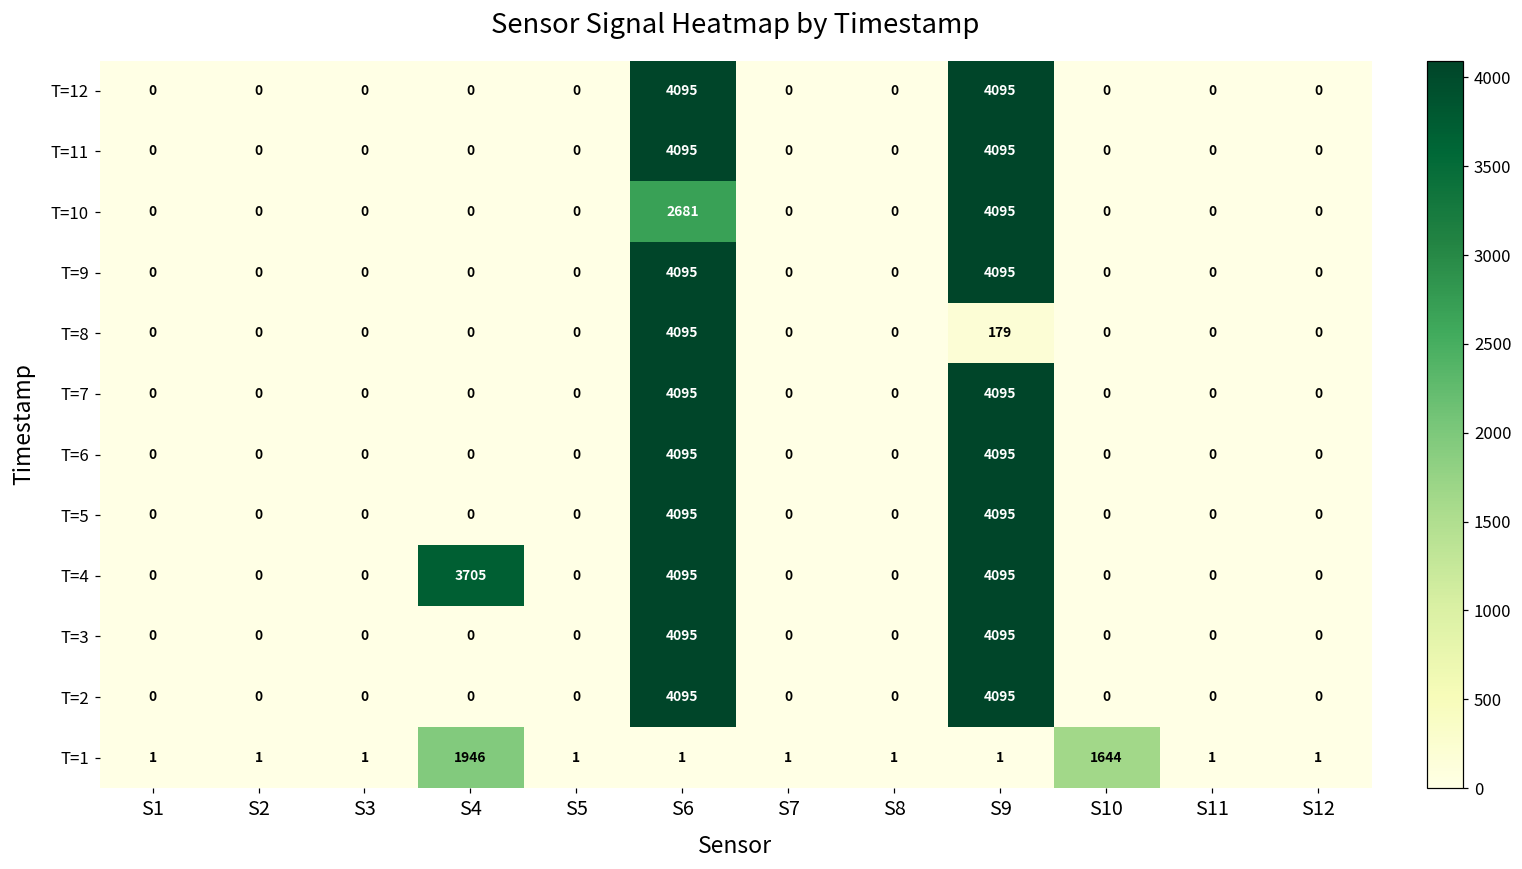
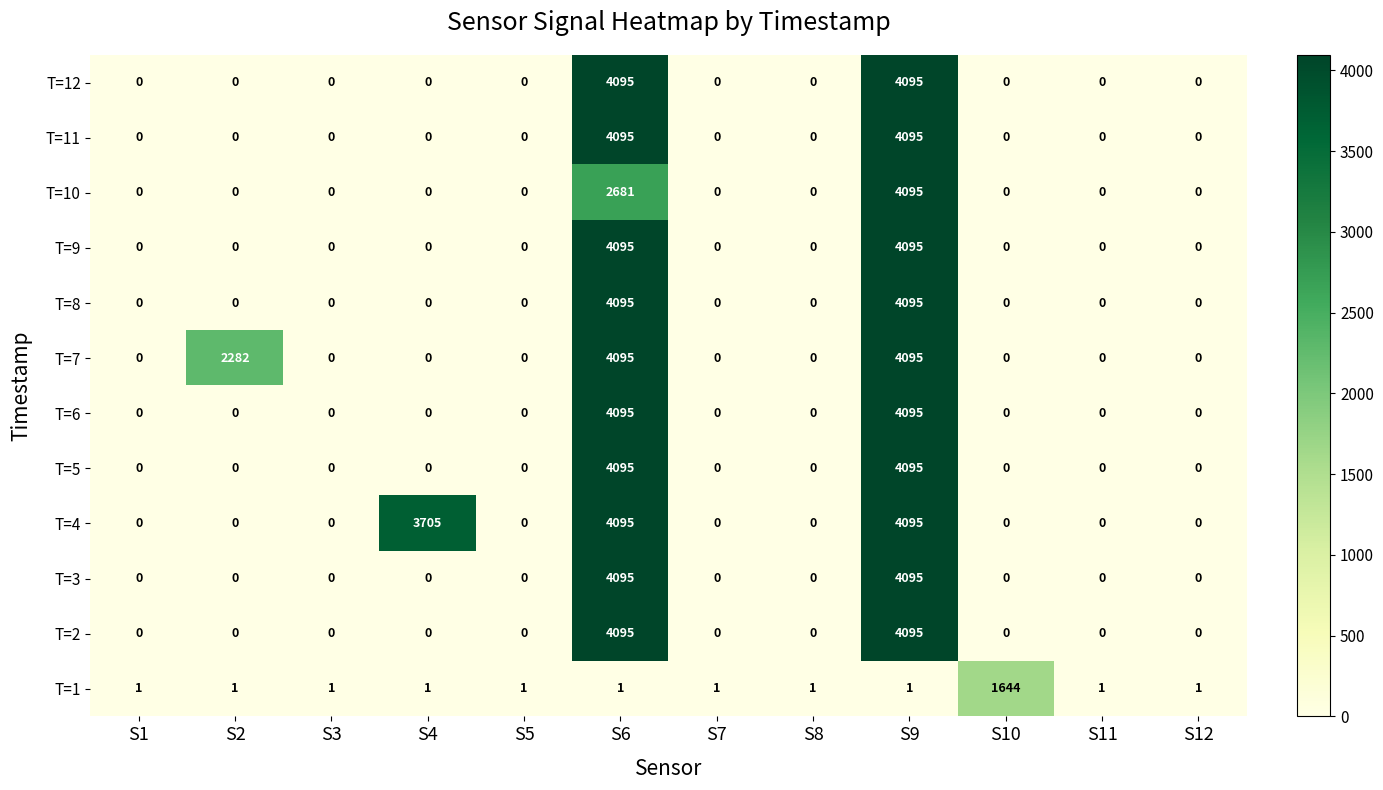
T=8, S9: 179 -> 4095
T=7, S2: 0 -> 2282
T=1, S4: 1946 -> 1
